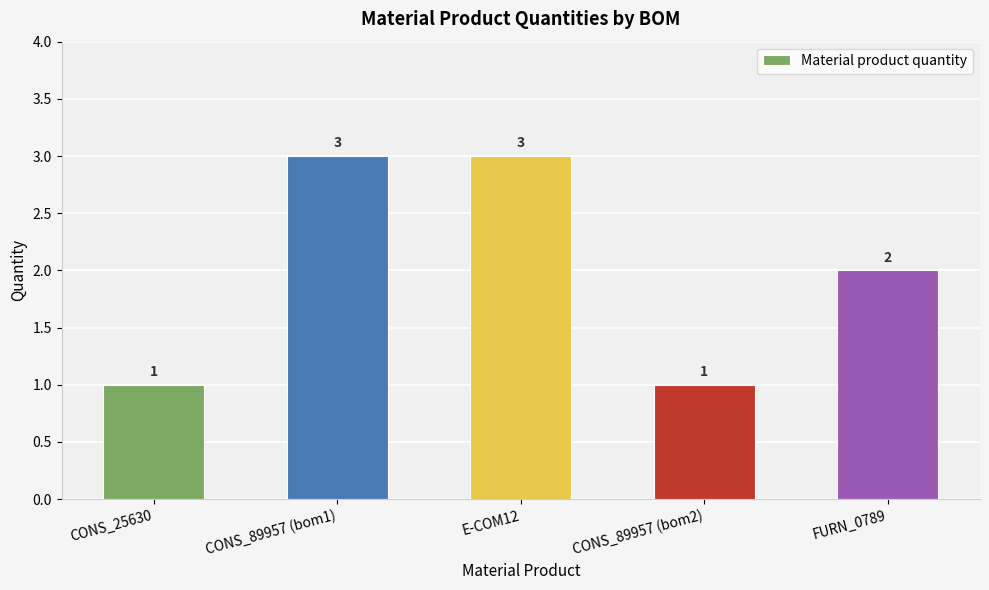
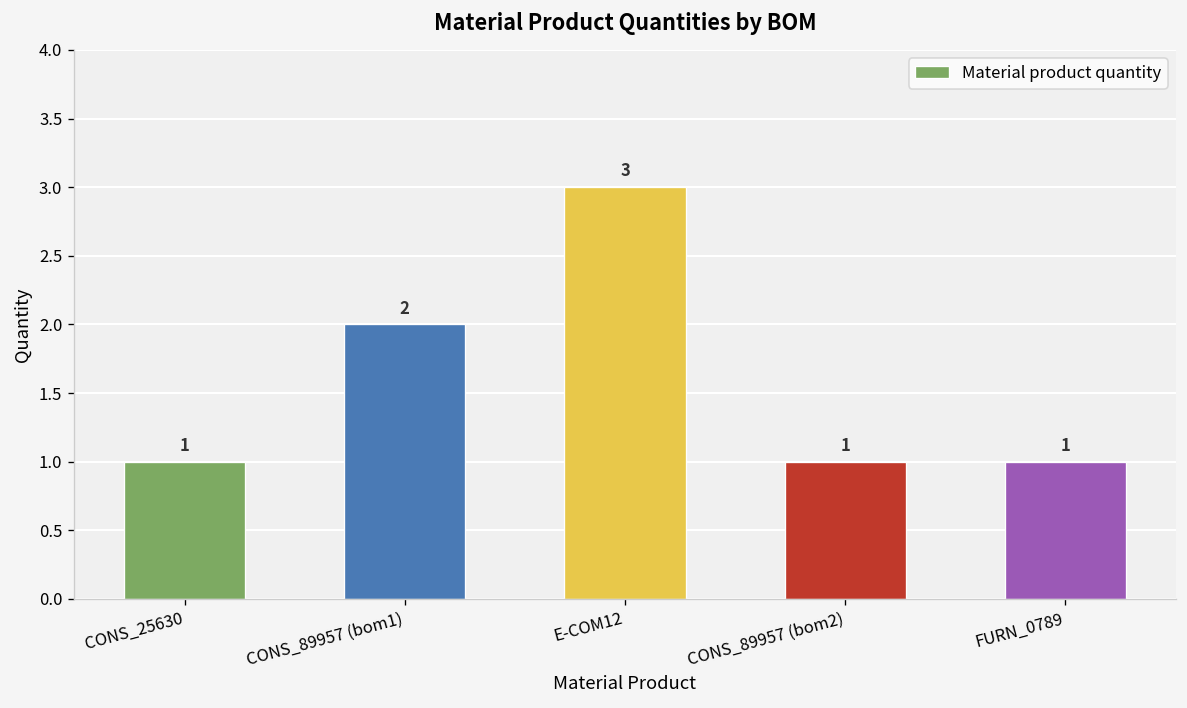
CONS_89957 (bom1): 3 -> 2
FURN_0789: 2 -> 1
